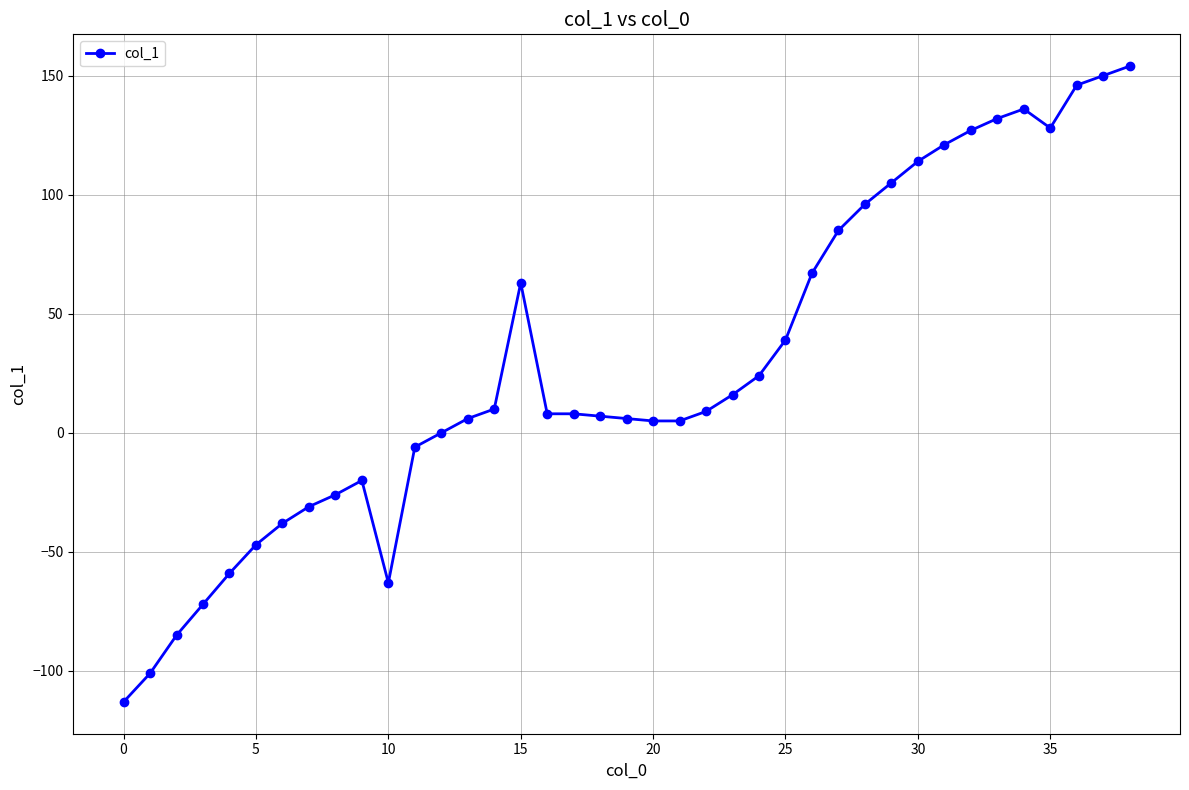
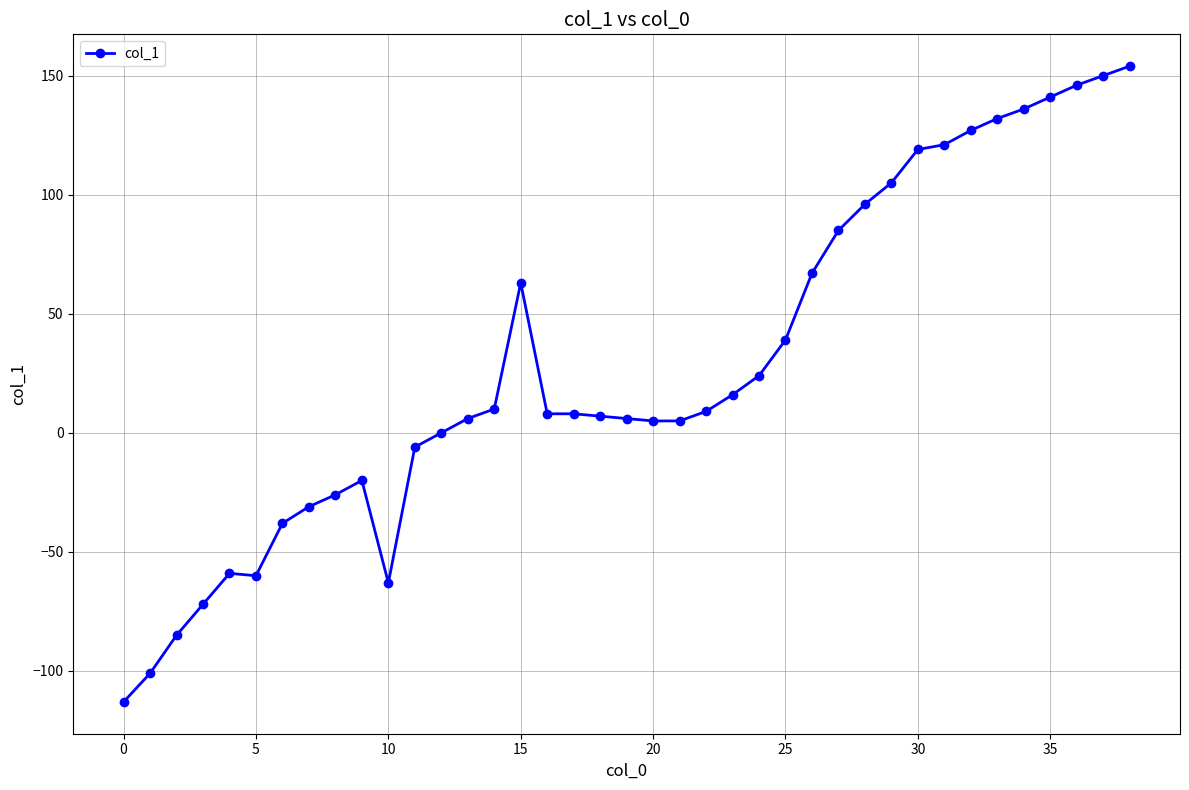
5: -47 -> -60
30: 114 -> 119
35: 128 -> 141
